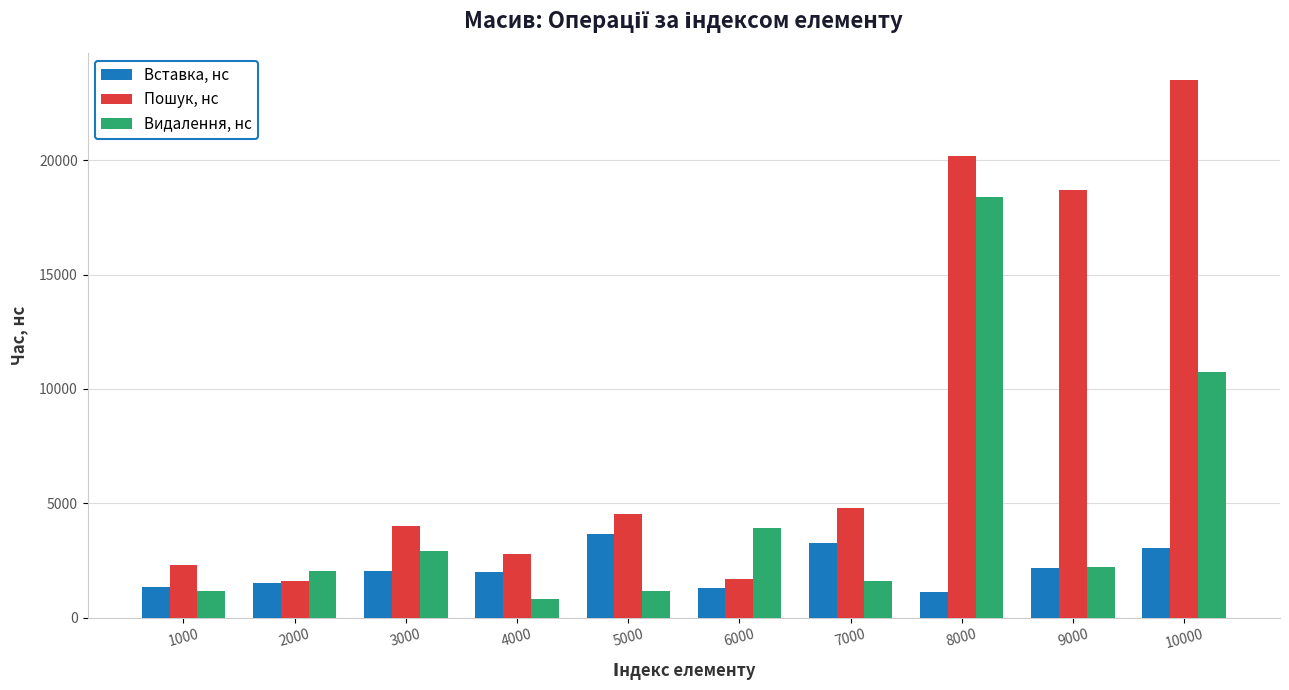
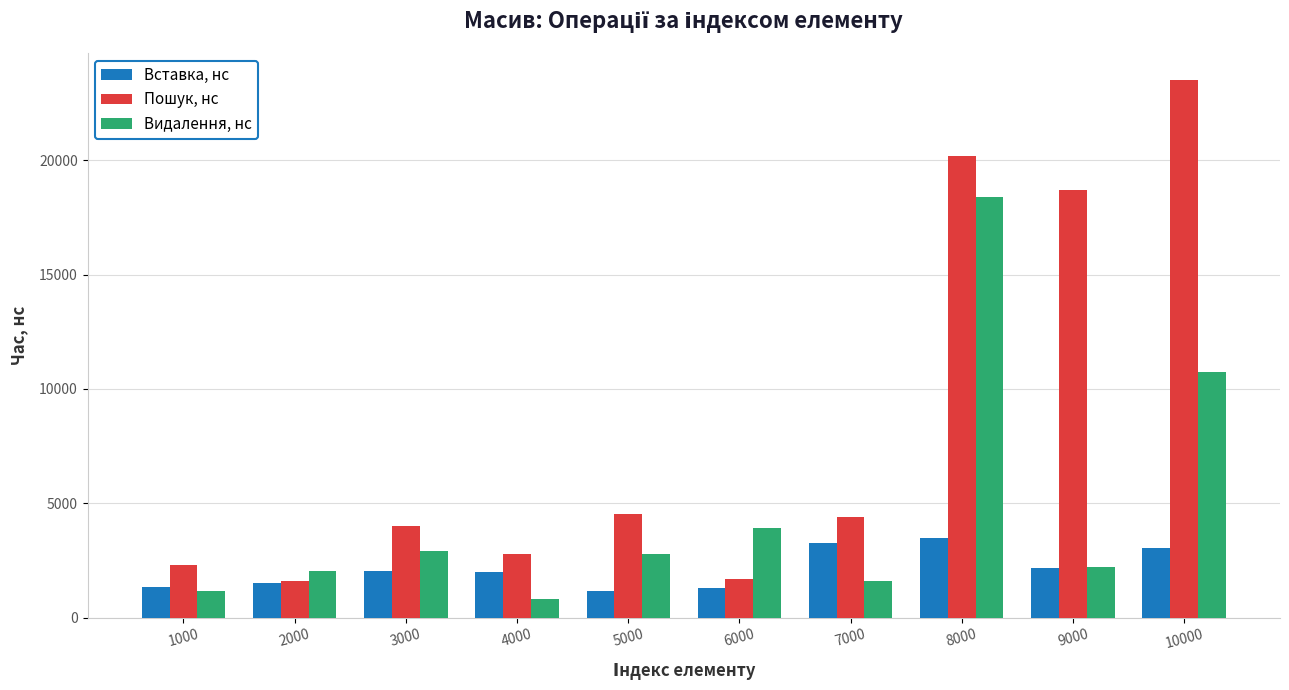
Вставка, нс, 5000: 3600 -> 1200
Видалення, нс, 5000: 1200 -> 2800
Пошук, нс, 7000: 4800 -> 4400
Вставка, нс, 8000: 1100 -> 3500
